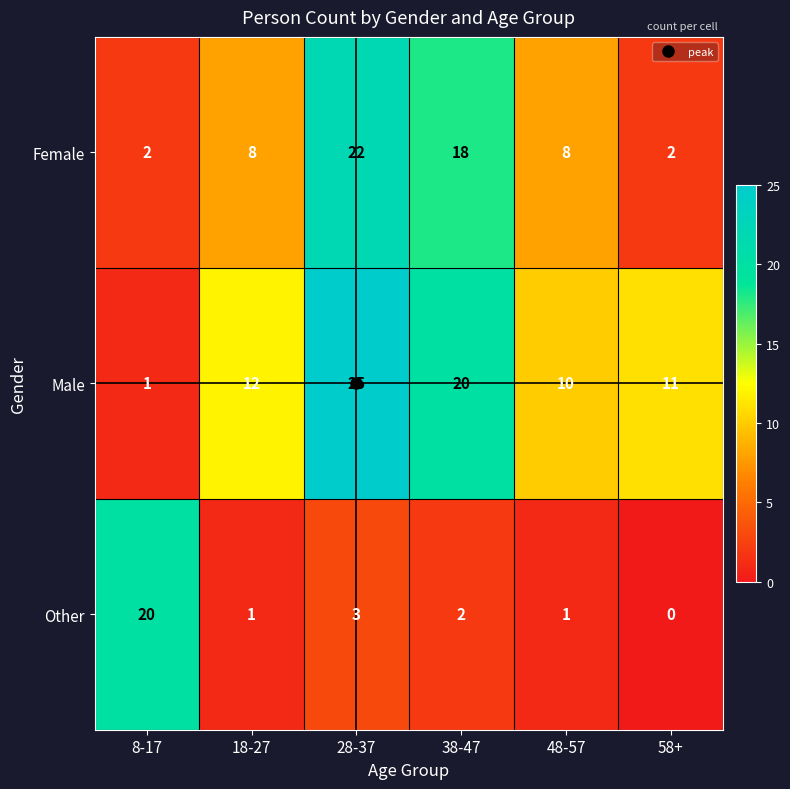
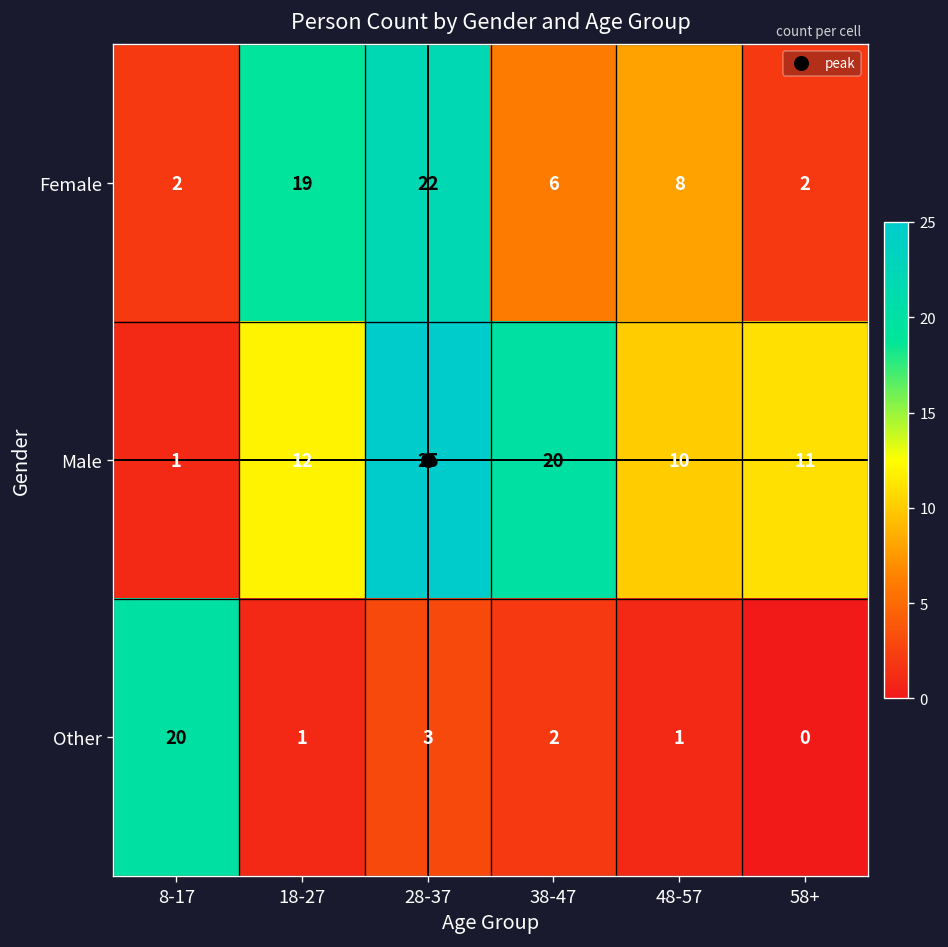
Female, 18-27: 8 -> 19
Female, 38-47: 18 -> 6
